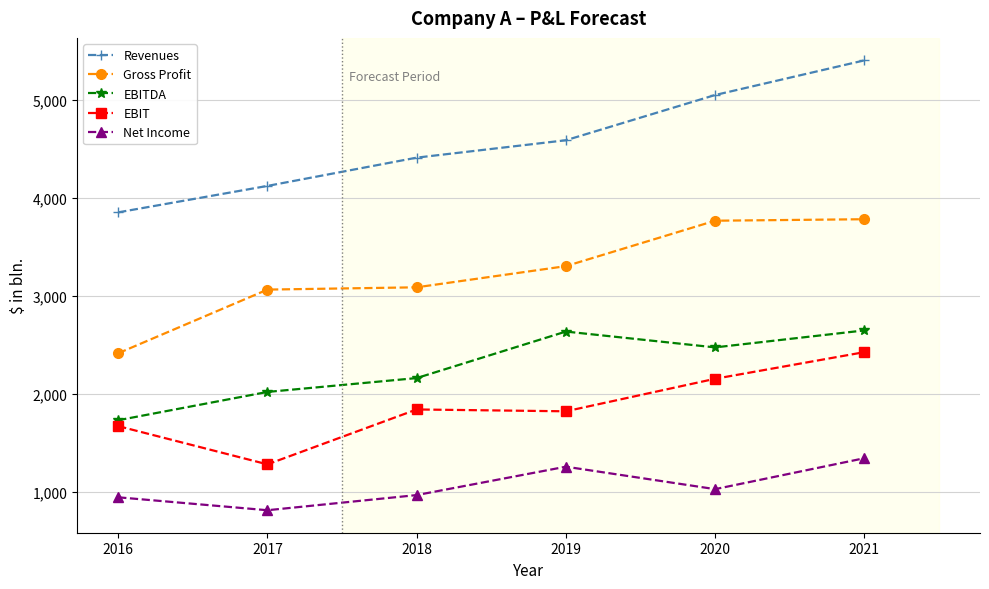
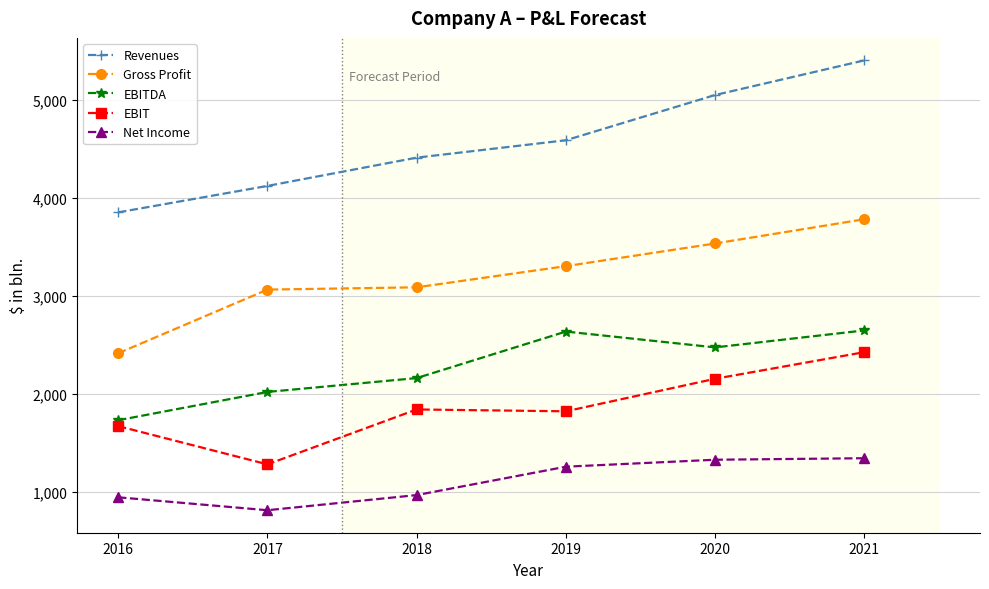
Gross Profit, 2020: 3,800 -> 3,500
Net Income, 2020: 1,000 -> 1,300
